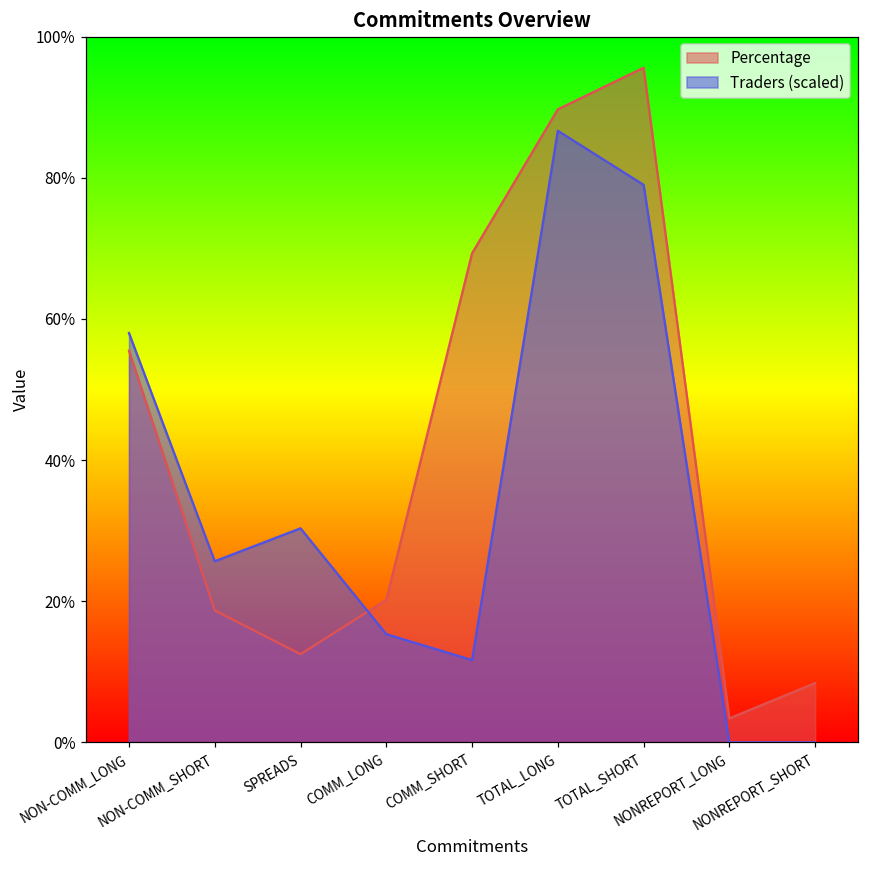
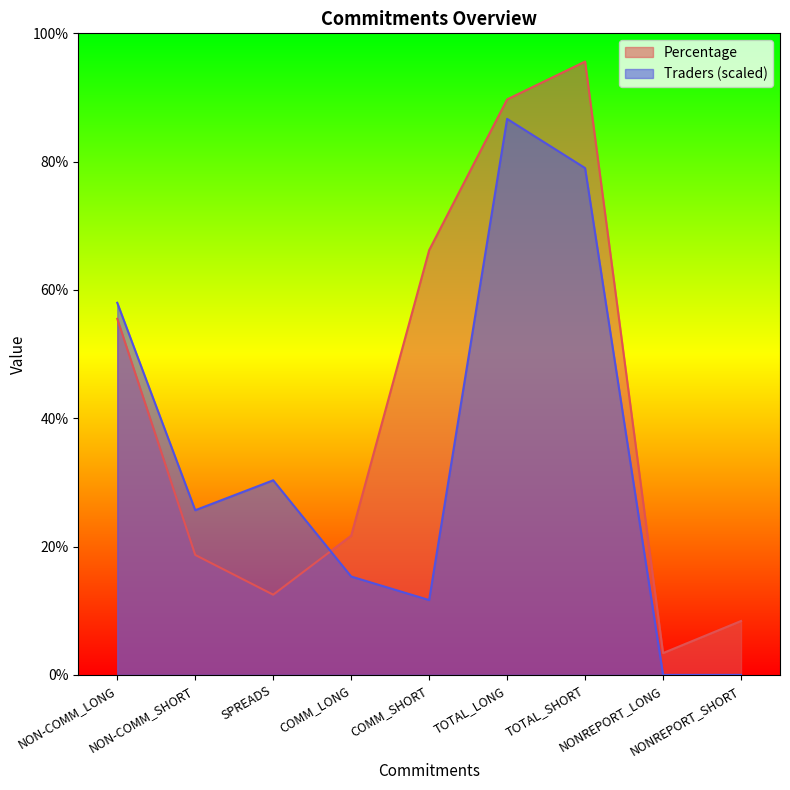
Percentage, COMM_LONG: 20% -> 22%
Percentage, COMM_SHORT: 69% -> 66%
